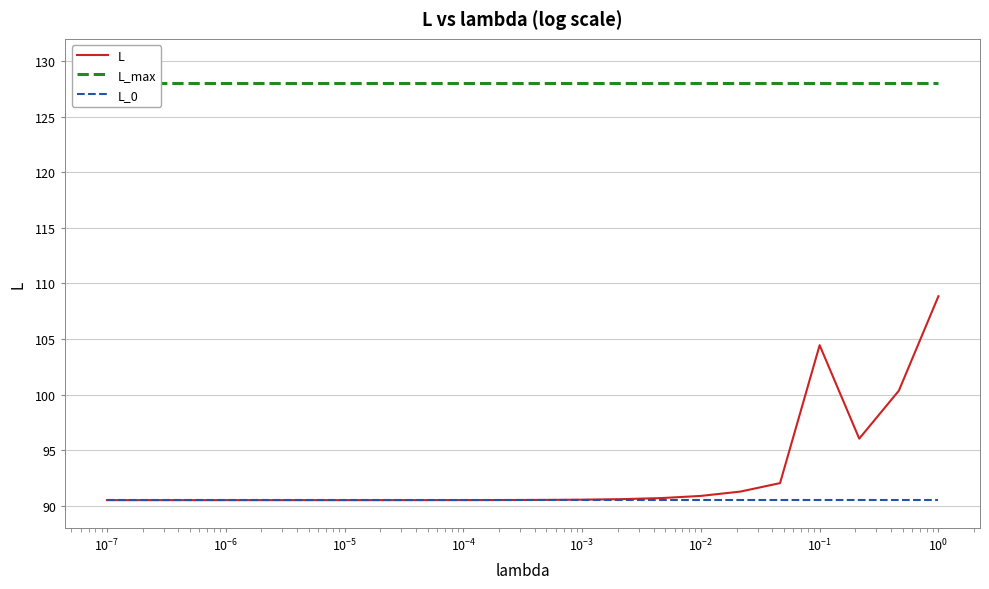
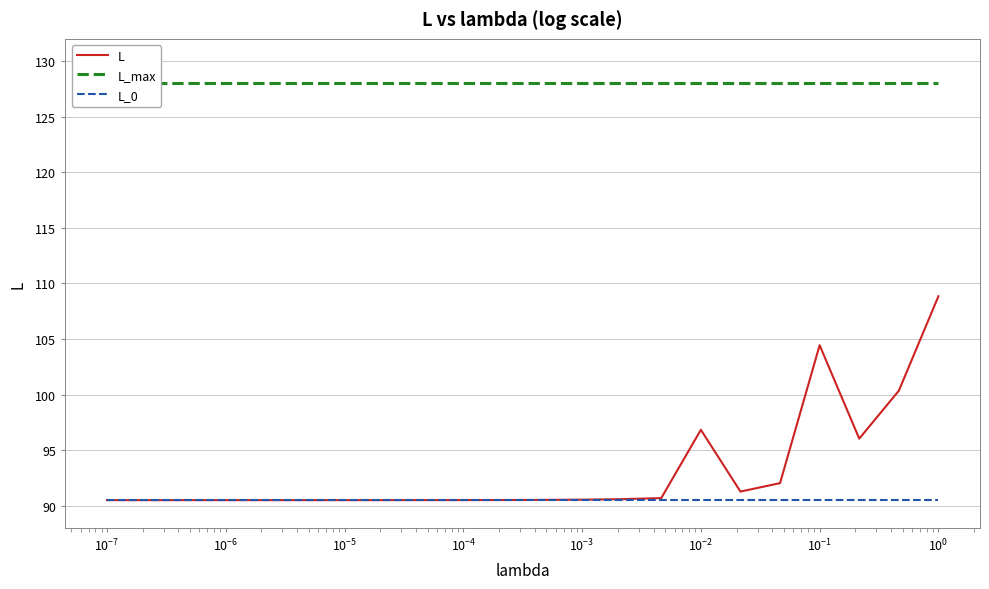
L, 10^-2: 90.9 -> 96.8
